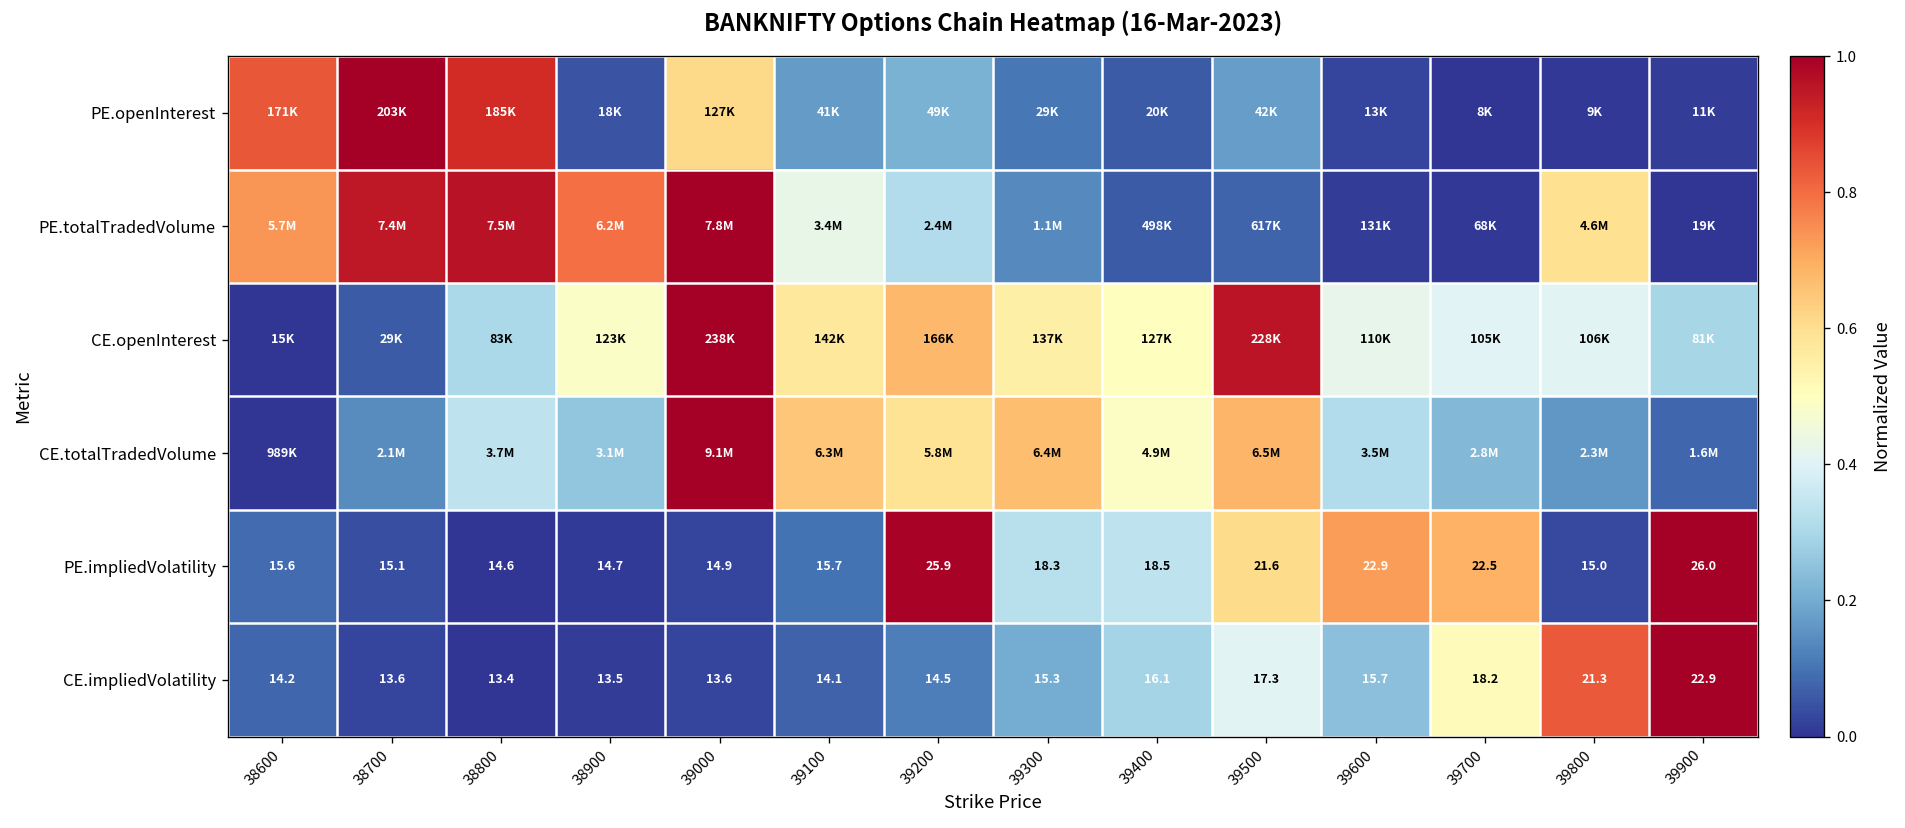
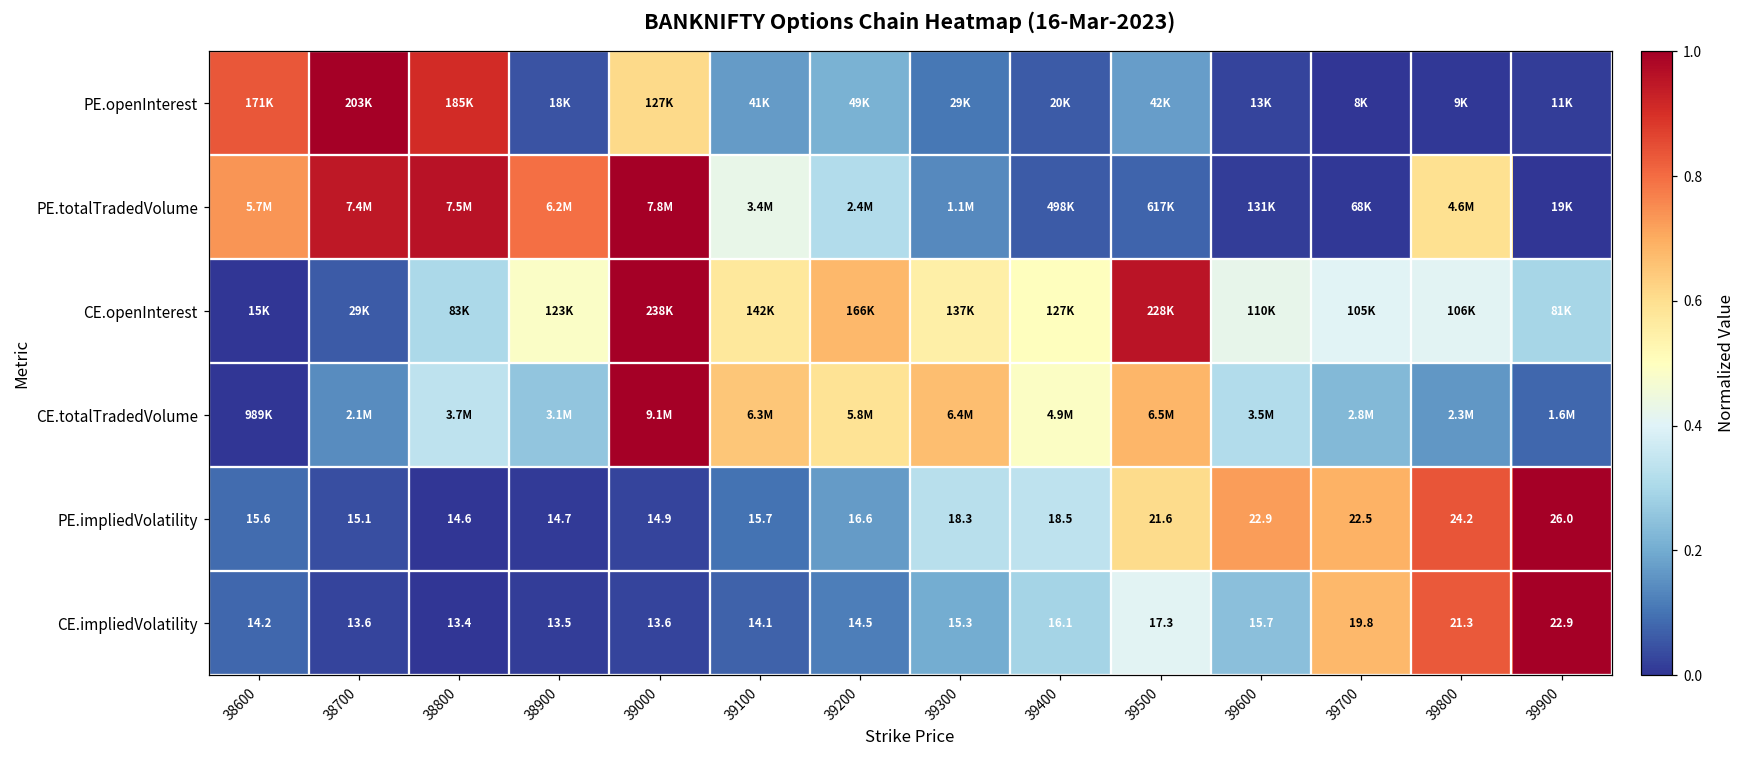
PE.impliedVolatility, 39200: 25.9 -> 16.6
PE.impliedVolatility, 39800: 15.0 -> 24.2
CE.impliedVolatility, 39700: 18.2 -> 19.8
